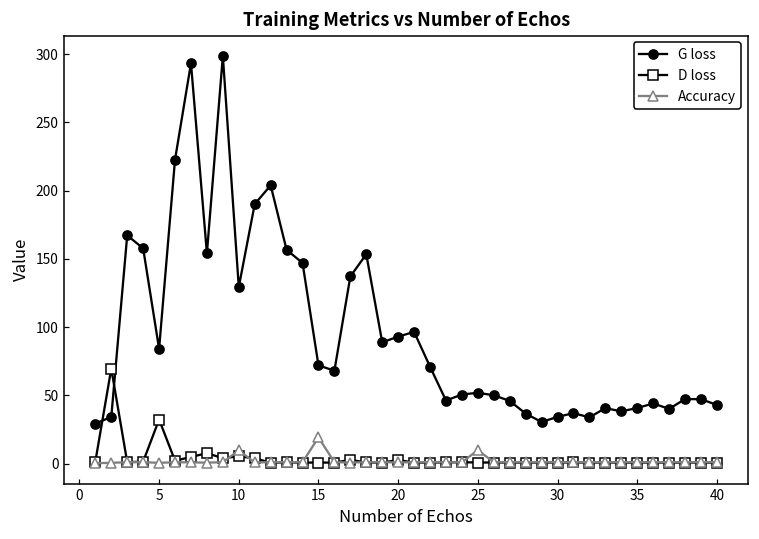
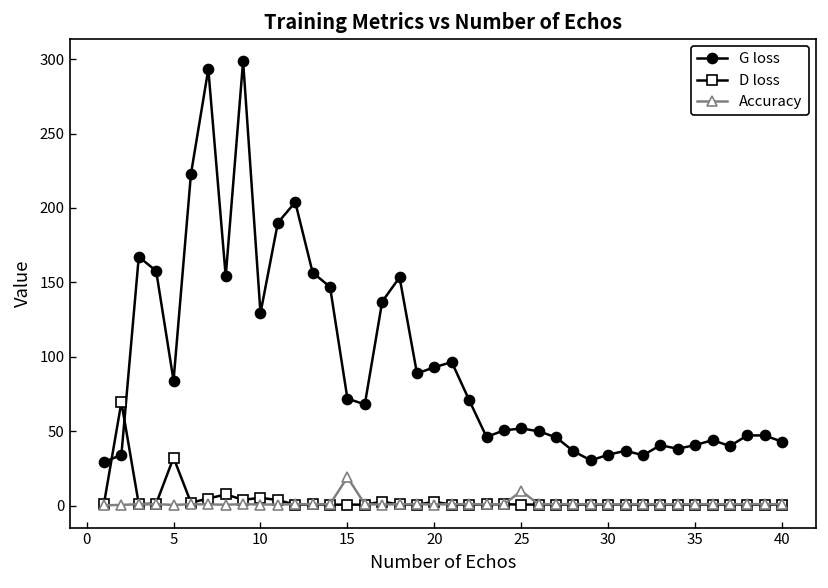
Accuracy, 10: 10 -> 1
